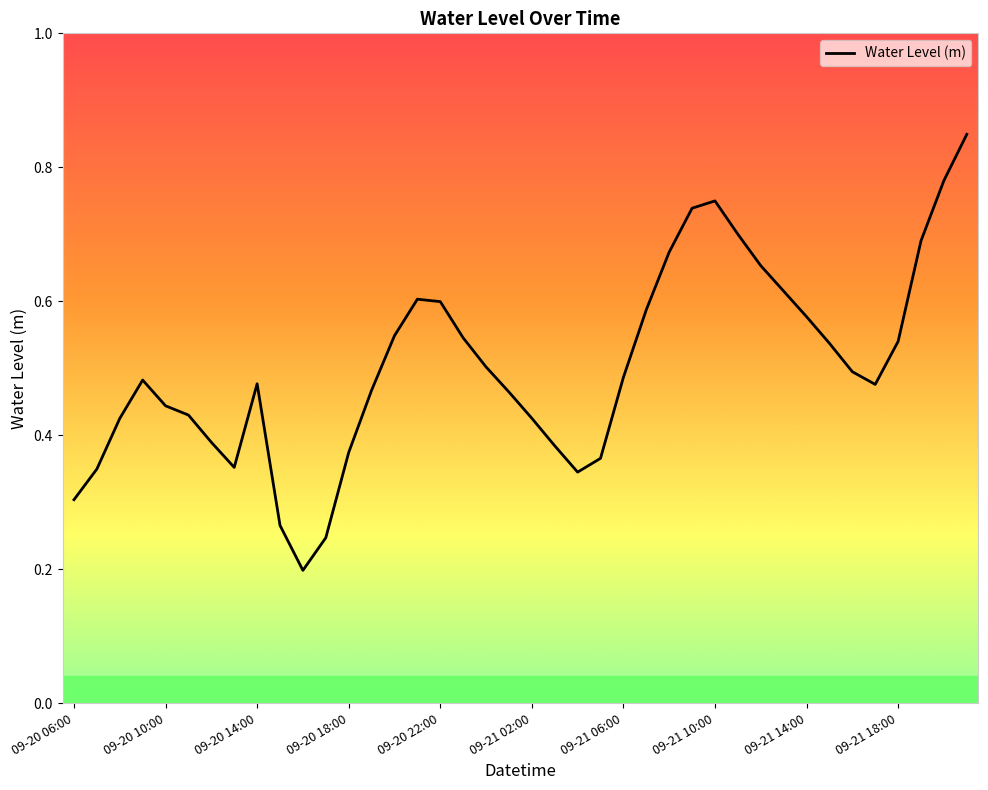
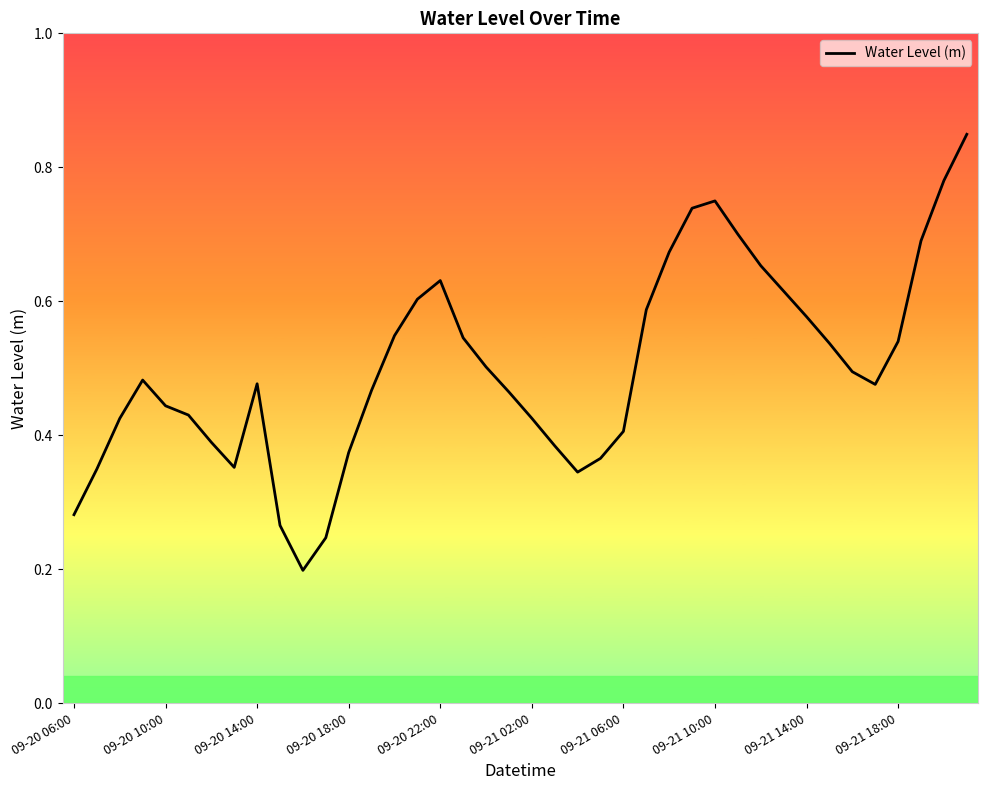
09-20 06:00: 0.30 -> 0.28
09-20 22:00: 0.60 -> 0.63
09-21 06:00: 0.49 -> 0.41
